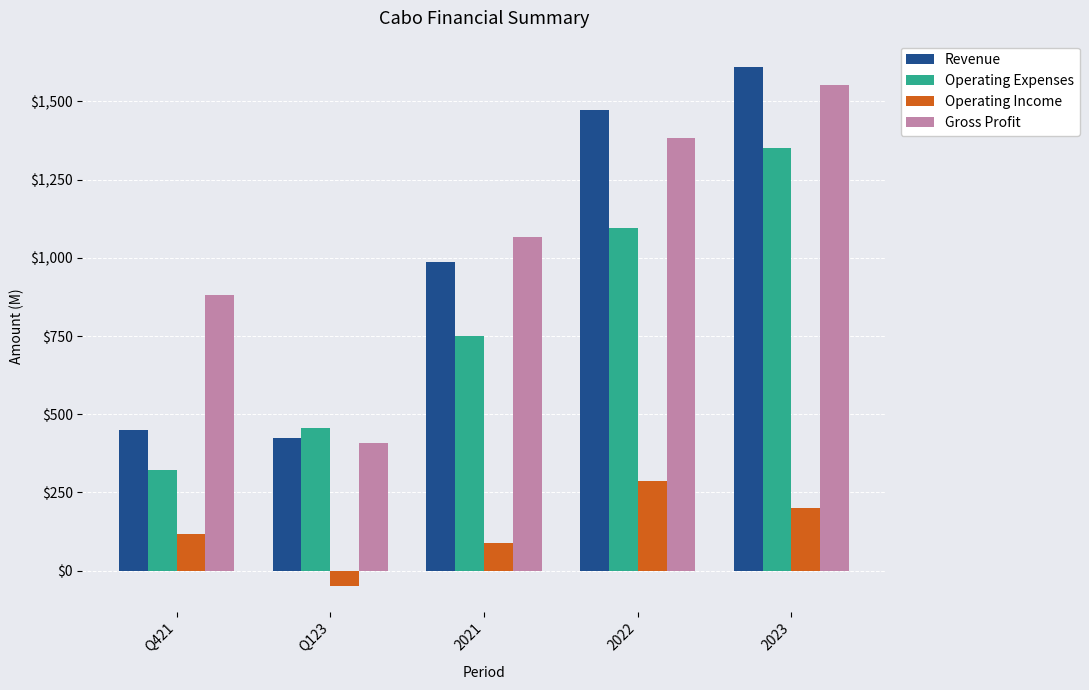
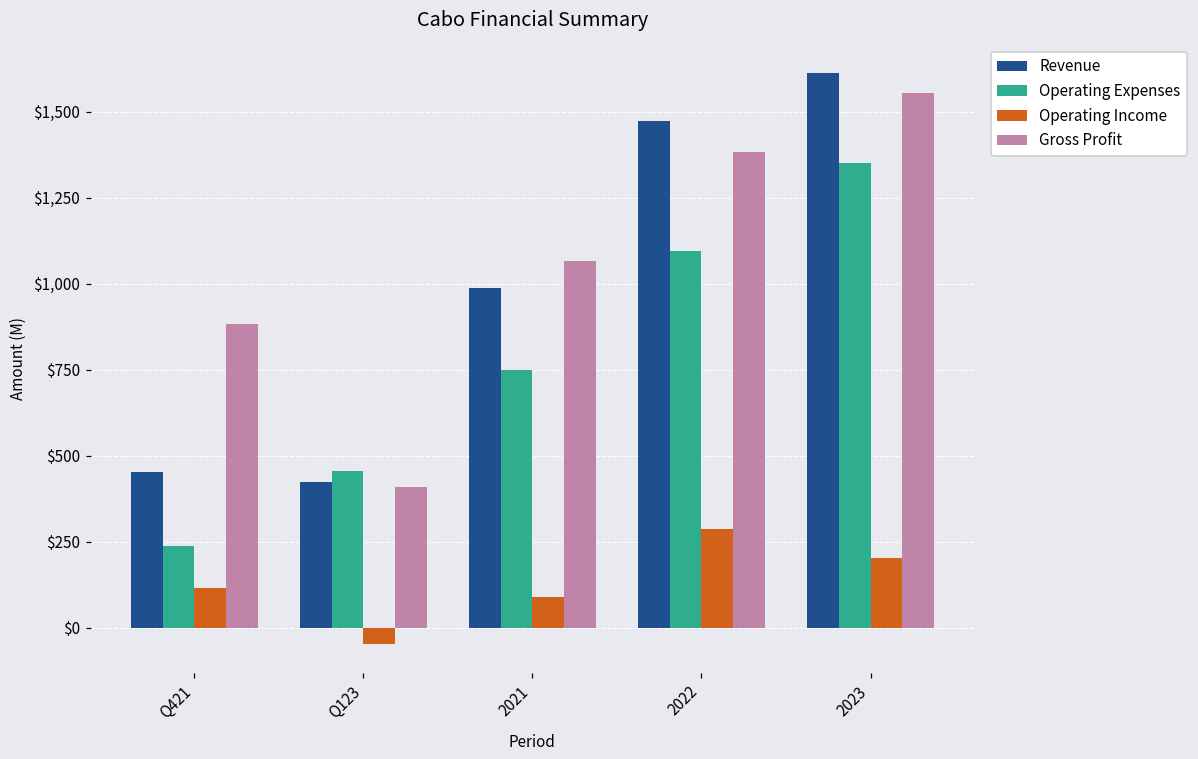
Operating Expenses, Q421: $320 -> $240
